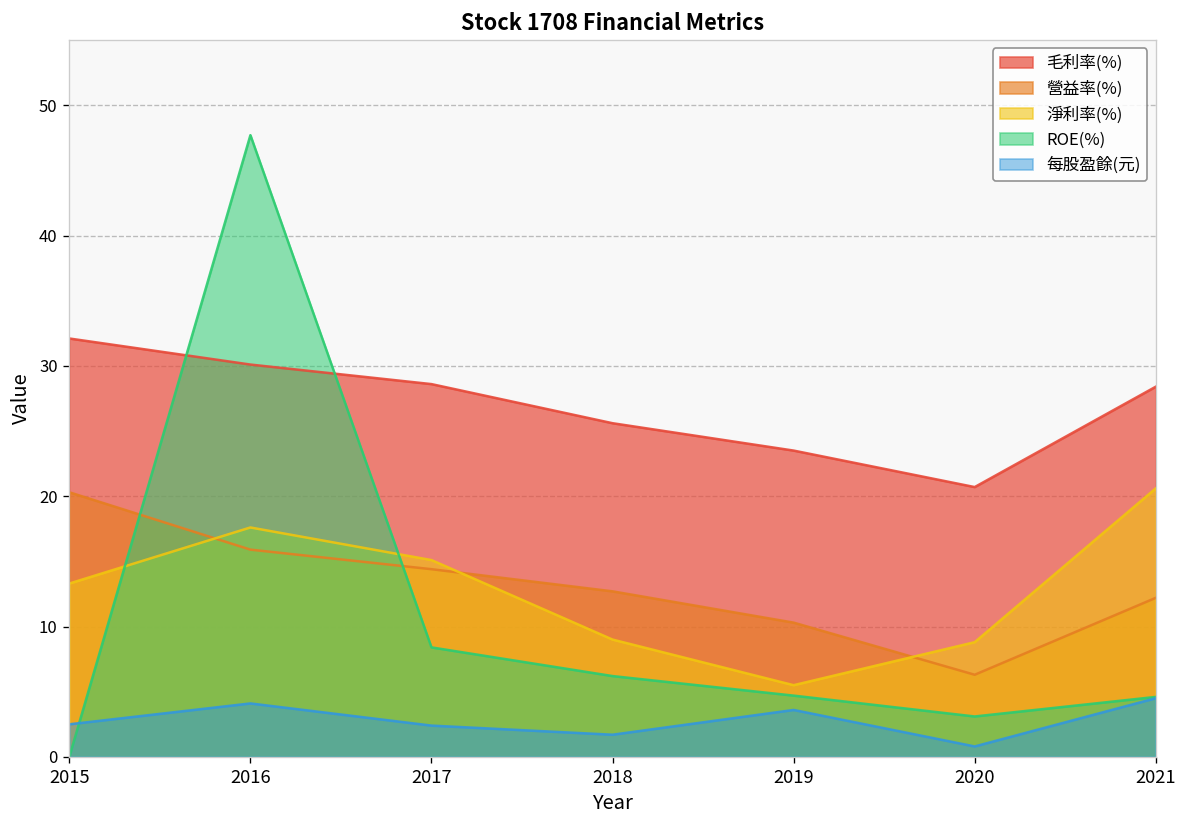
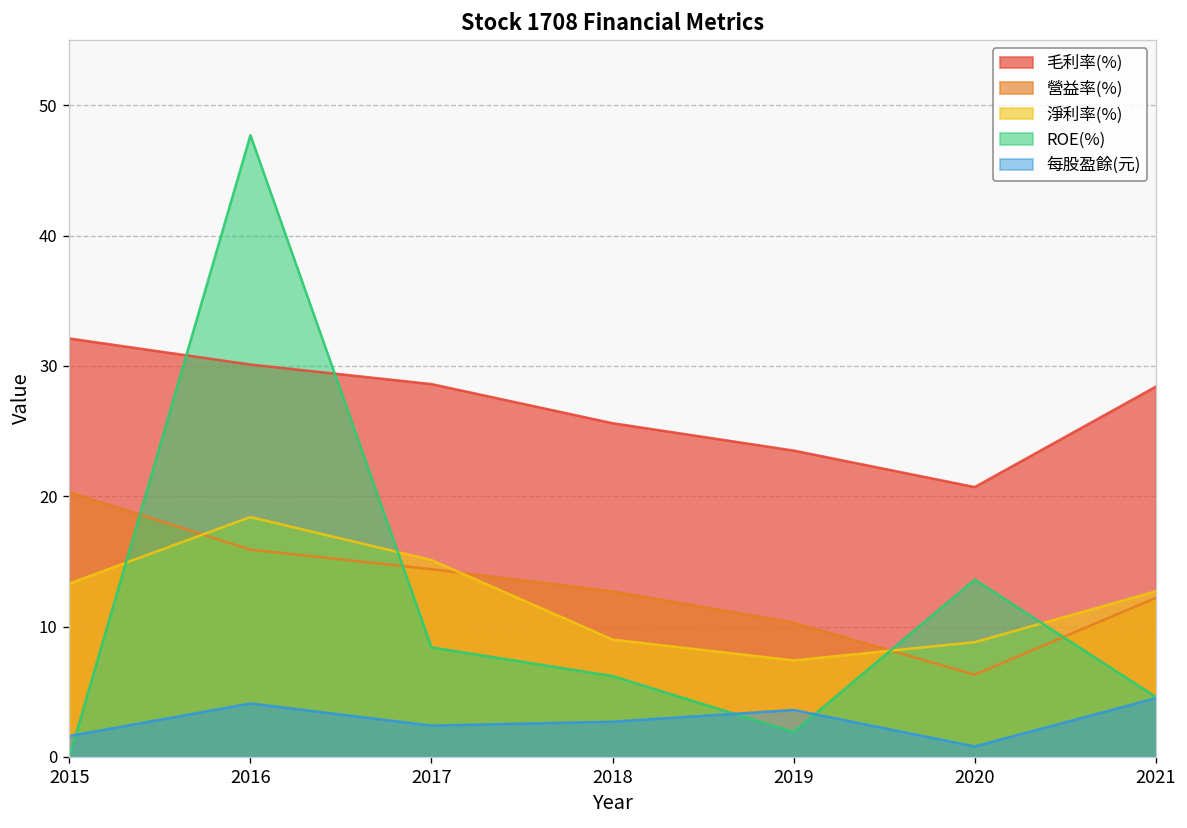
每股盈餘(元), 2015: 2.5 -> 1.6
淨利率(%), 2016: 17.6 -> 18.4
每股盈餘(元), 2018: 1.7 -> 2.7
淨利率(%), 2019: 5.5 -> 7.4
ROE(%), 2019: 4.7 -> 1.9
ROE(%), 2020: 3.1 -> 13.6
淨利率(%), 2021: 20.6 -> 12.7
